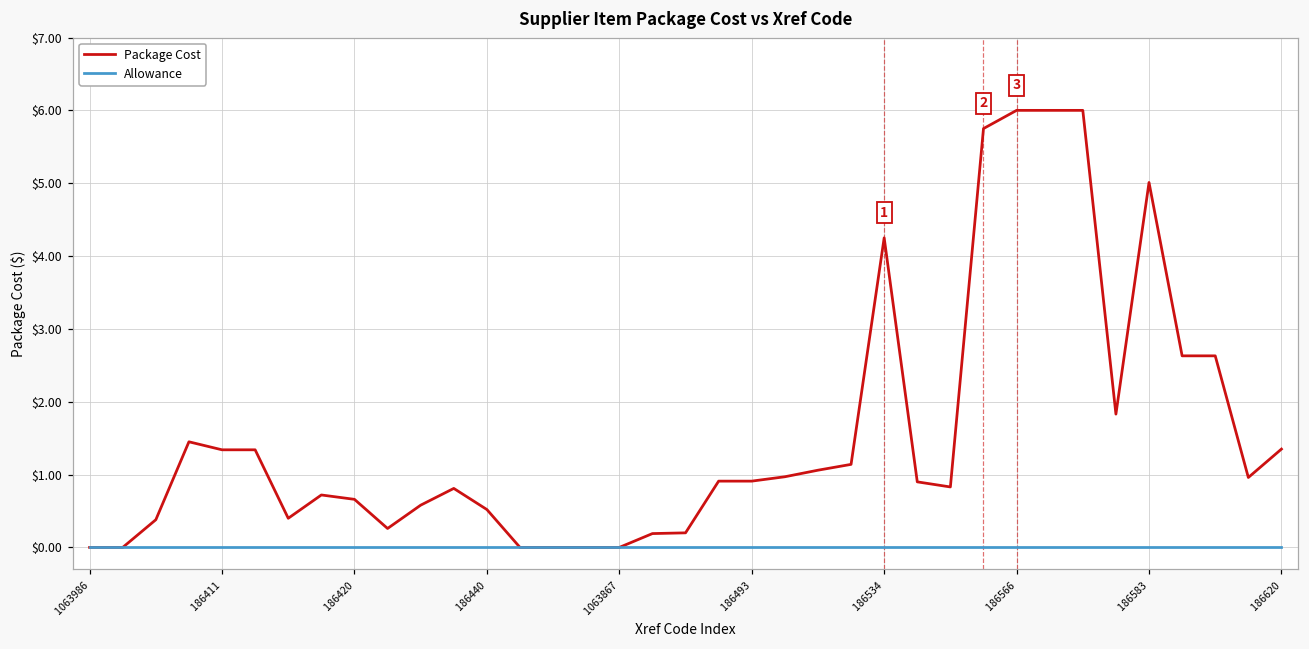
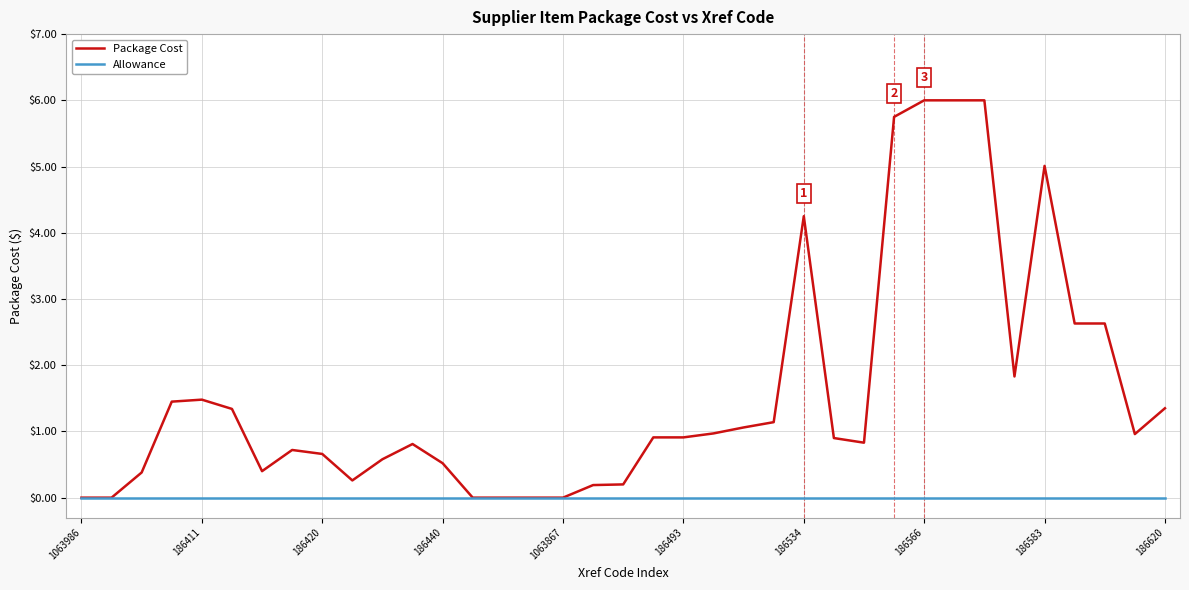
Package Cost, 186411: $1.3 -> $1.5
